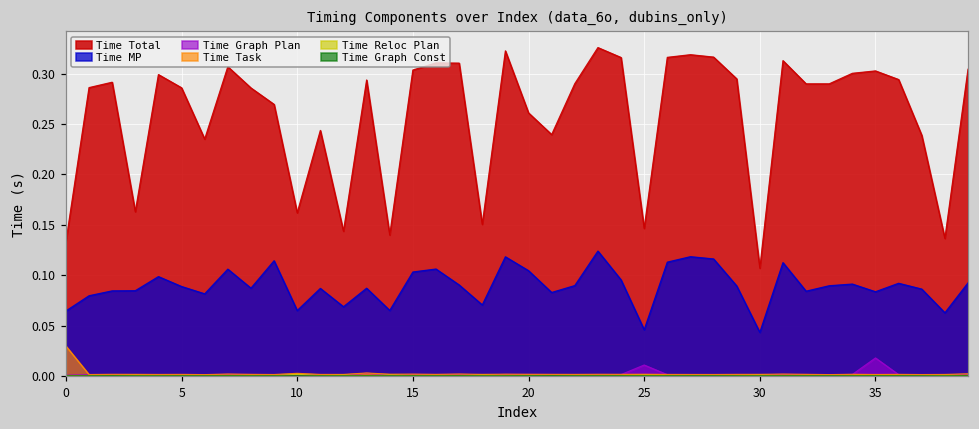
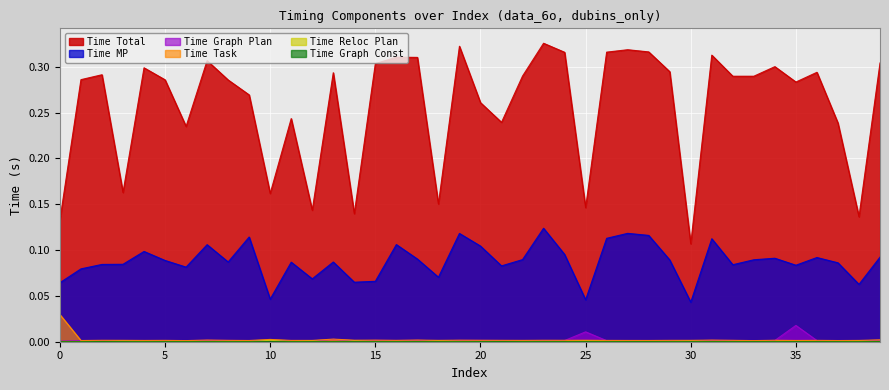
Time MP, 10: 0.06 -> 0.05
Time MP, 15: 0.10 -> 0.07
Time Total, 35: 0.30 -> 0.28
